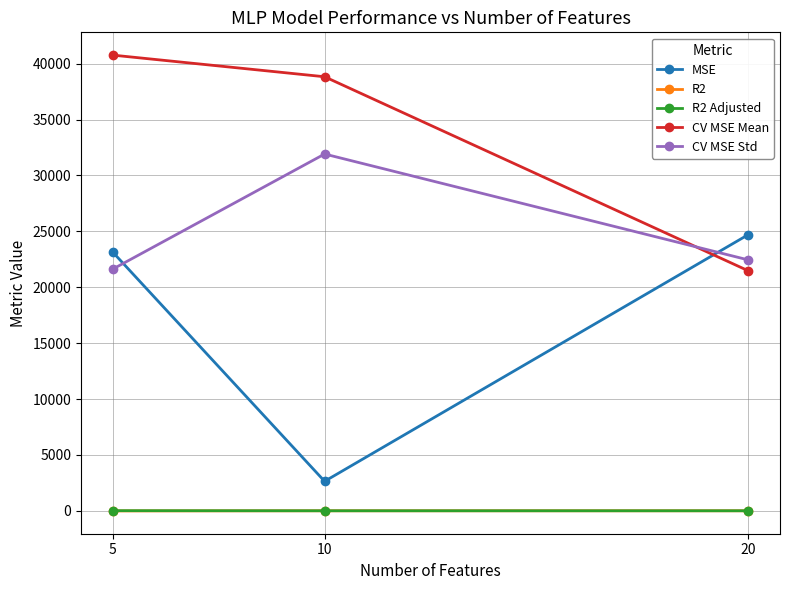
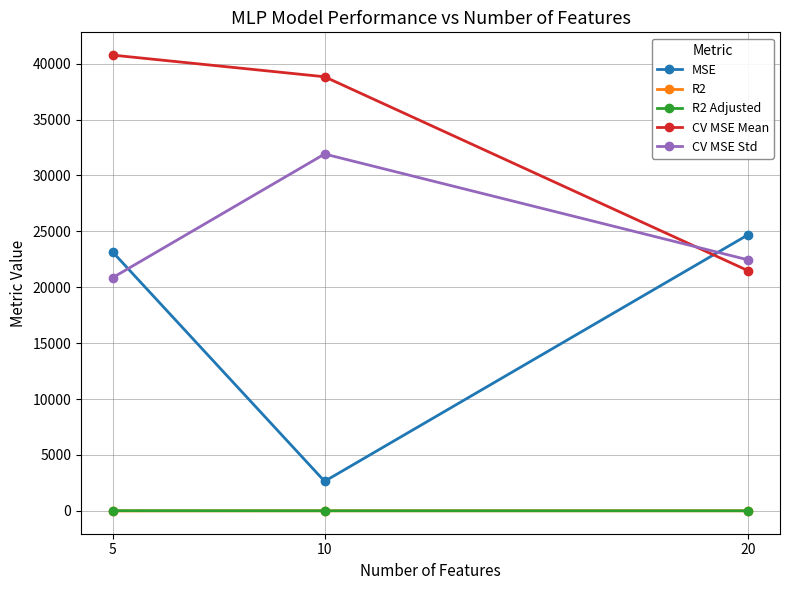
CV MSE Std, 5: 21600 -> 20900
